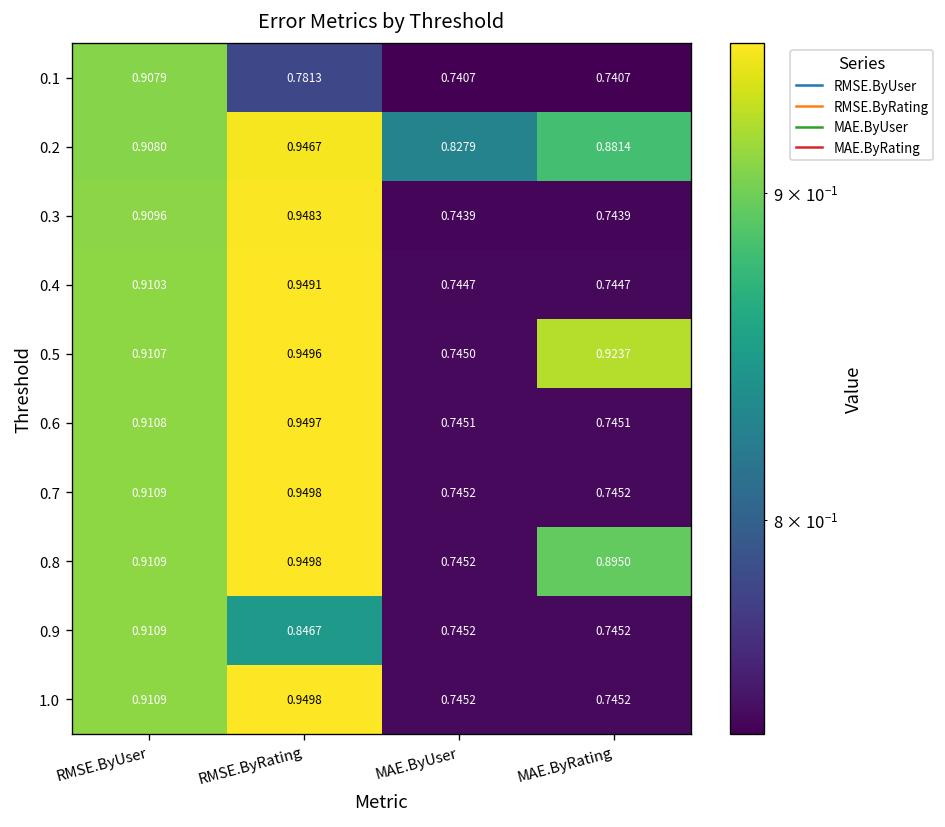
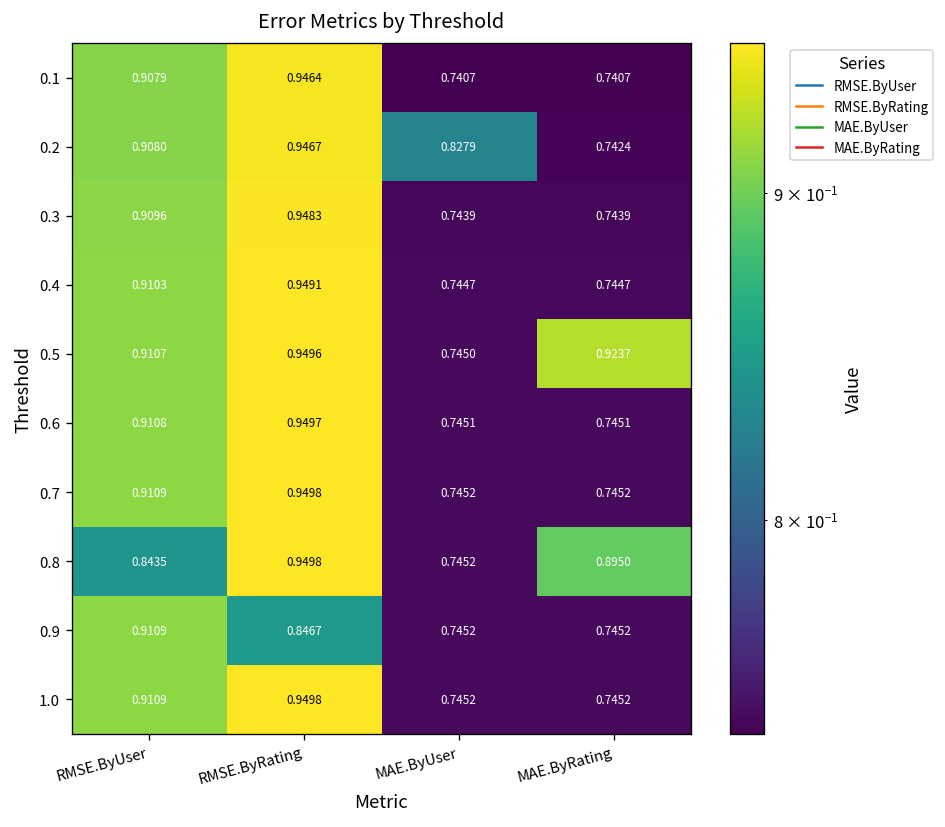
0.1, RMSE.ByRating: 0.7813 -> 0.9464
0.2, MAE.ByRating: 0.8814 -> 0.7424
0.8, RMSE.ByUser: 0.9109 -> 0.8435
